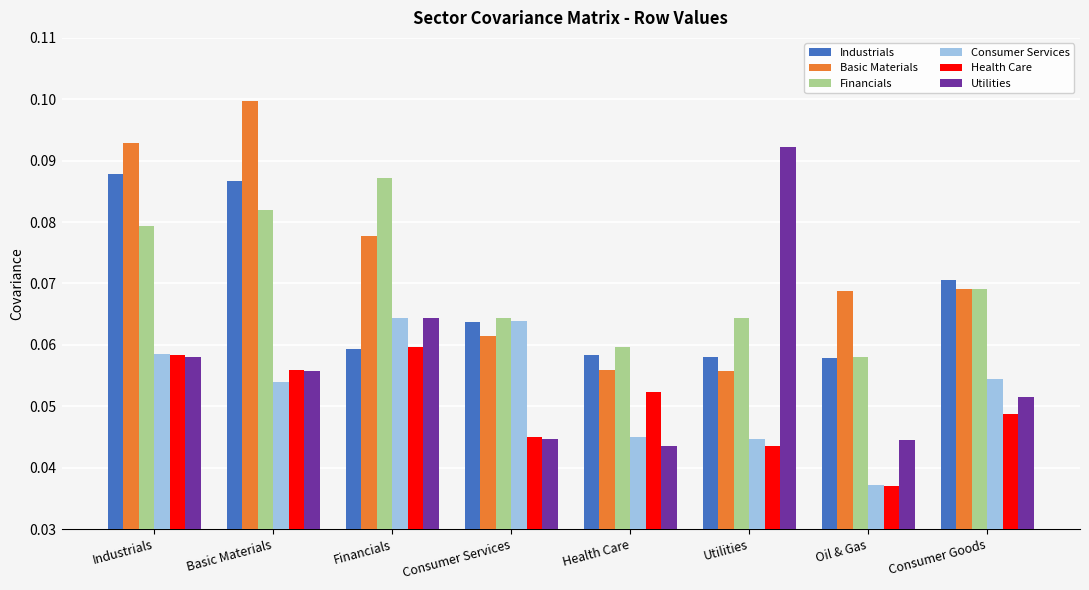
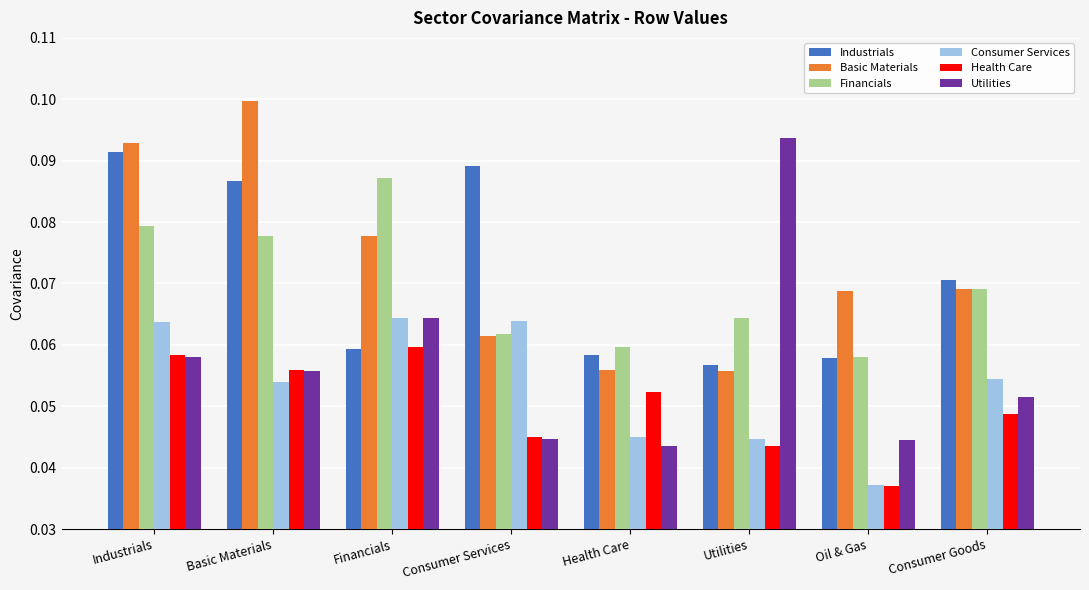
Industrials, Industrials: 0.088 -> 0.091
Consumer Services, Industrials: 0.059 -> 0.064
Financials, Basic Materials: 0.082 -> 0.078
Industrials, Consumer Services: 0.064 -> 0.089
Financials, Consumer Services: 0.064 -> 0.062
Industrials, Utilities: 0.058 -> 0.057
Utilities, Utilities: 0.092 -> 0.094
